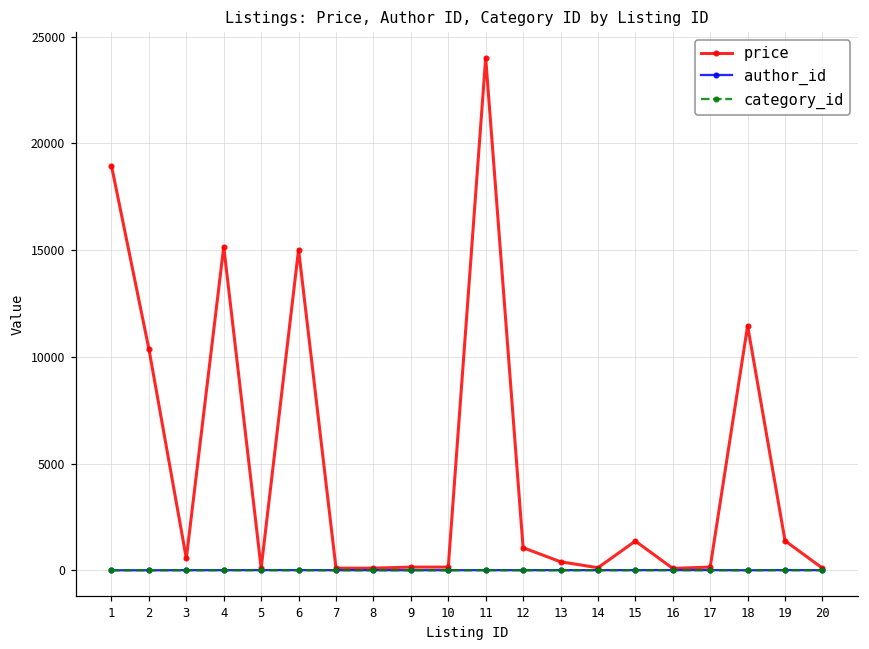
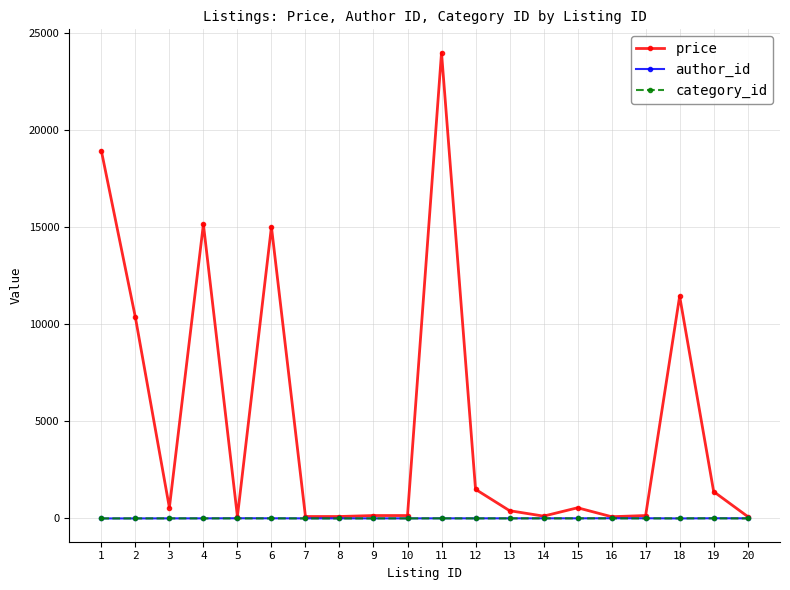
price, 12: 1100 -> 1500
price, 15: 1400 -> 600
